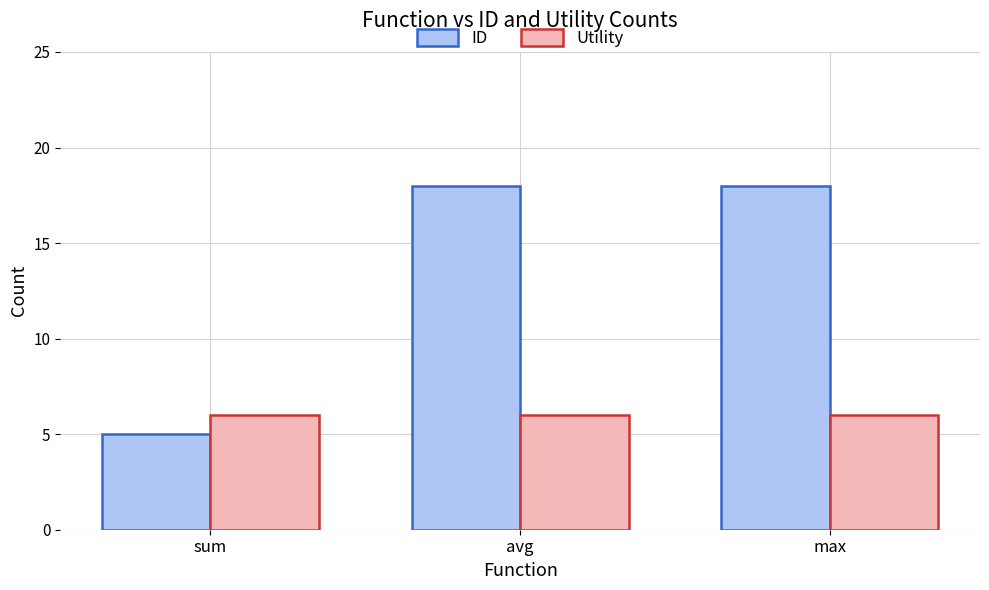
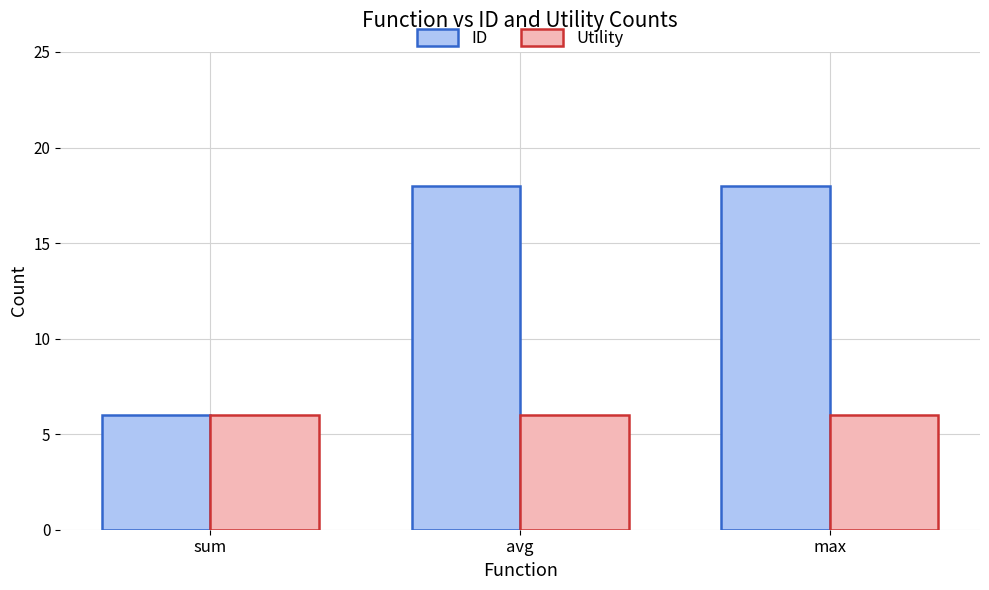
ID, sum: 5 -> 6
